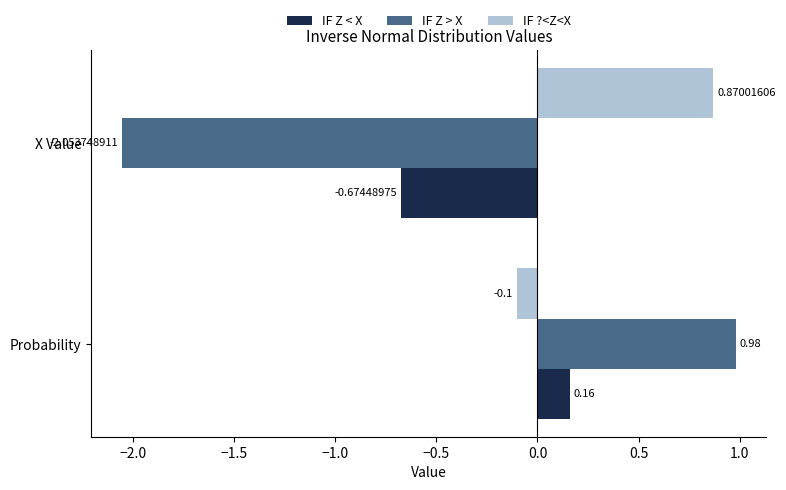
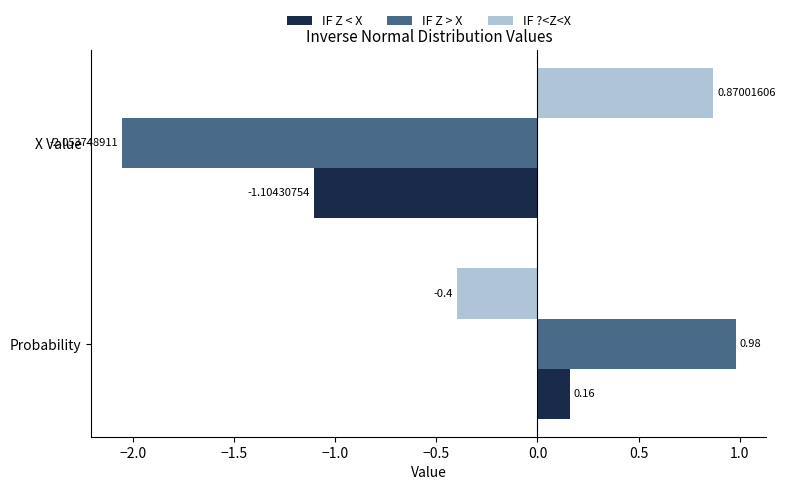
IF Z < X, X Value: -0.67448975 -> -1.10430754
IF ?<Z<X, Probability: -0.1 -> -0.4
